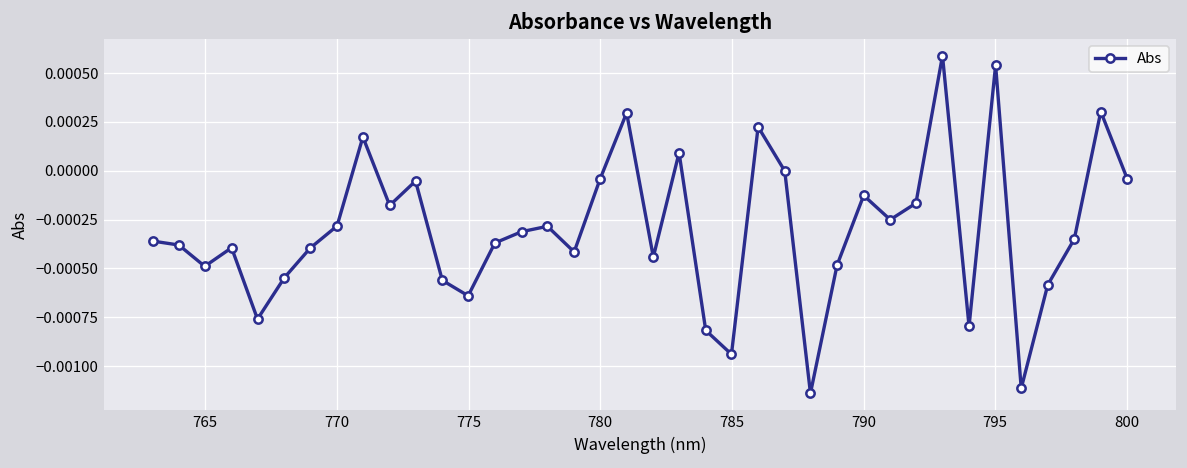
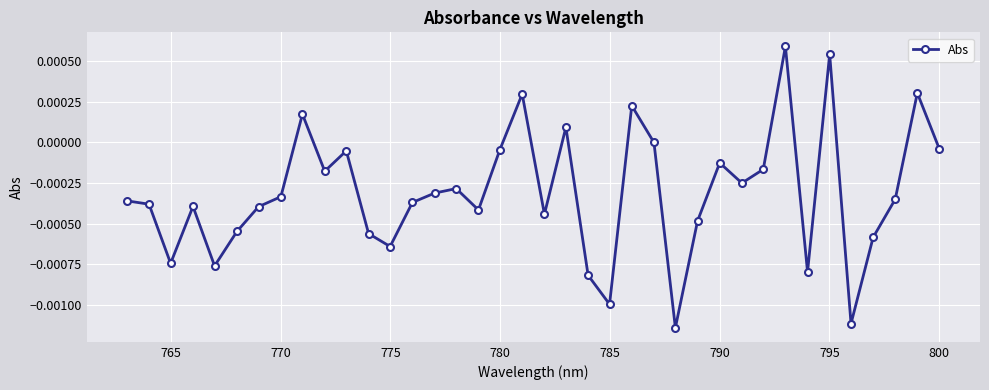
765: -0.00049 -> -0.00074
770: -0.00028 -> -0.00033
785: -0.00094 -> -0.00099
